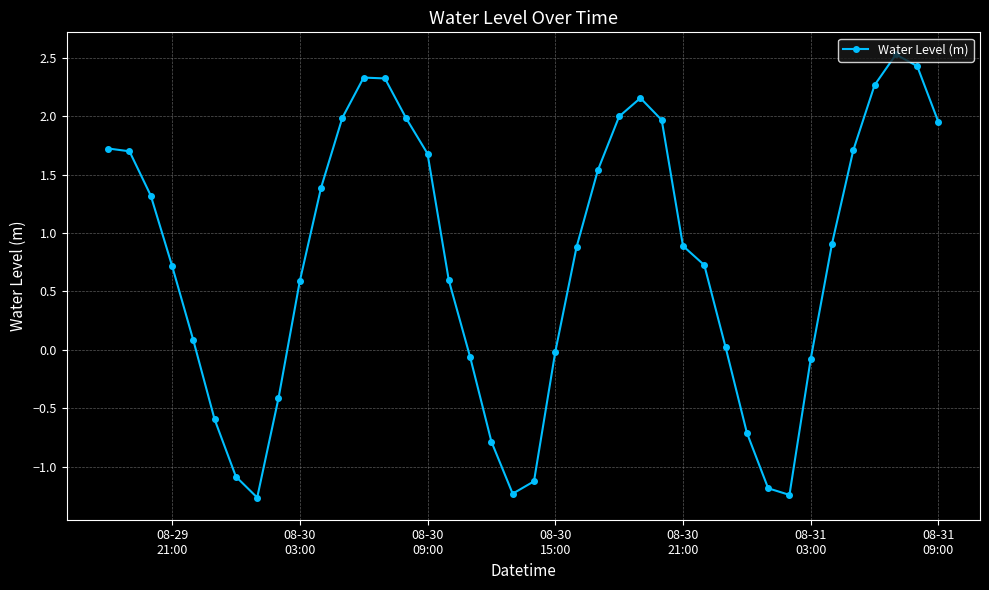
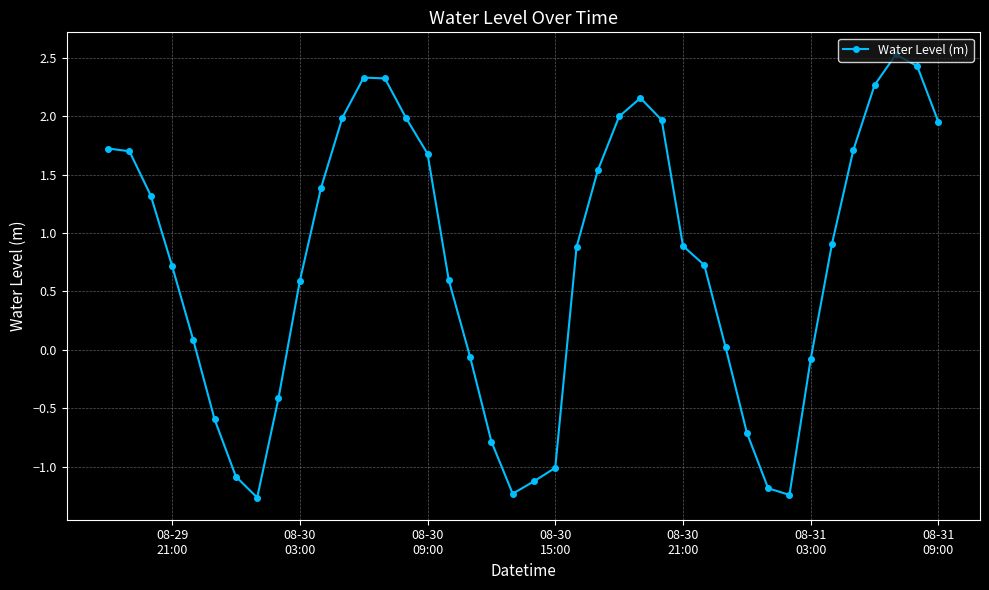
08-30 15:00: -0.02 -> -1.01
